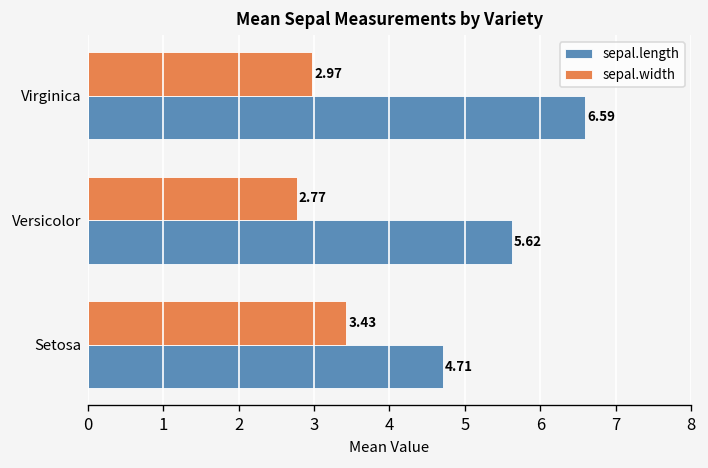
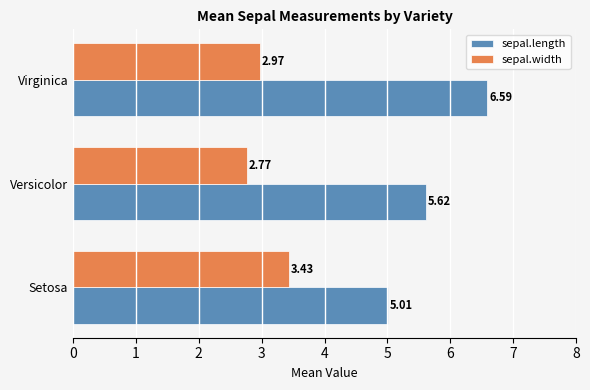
sepal.length, Setosa: 4.71 -> 5.01
